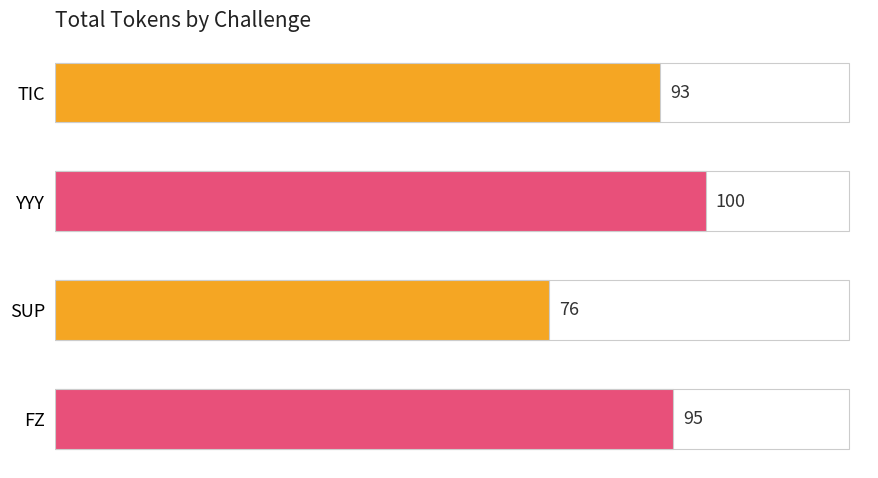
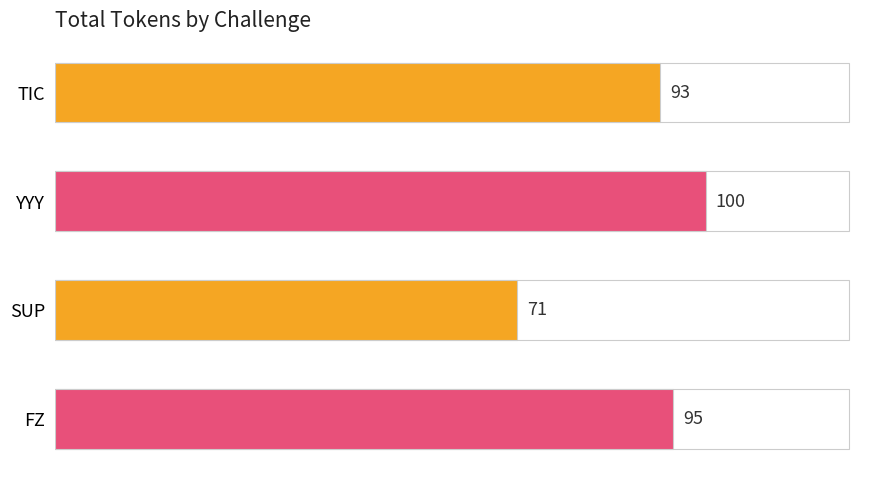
SUP: 76 -> 71
